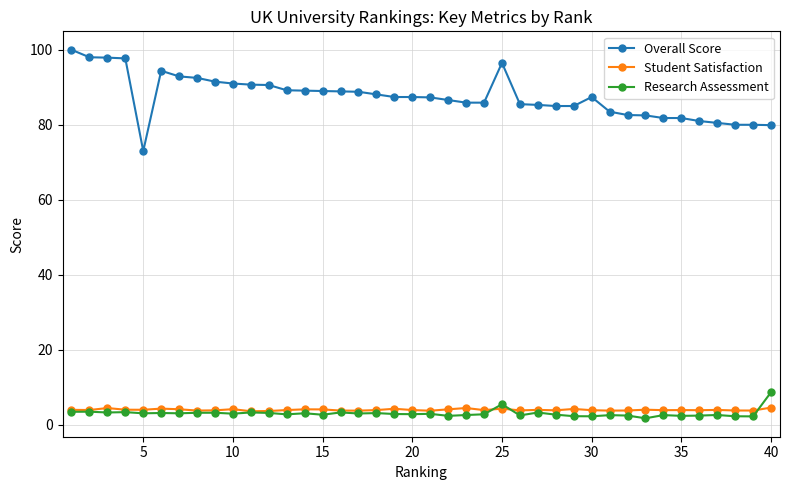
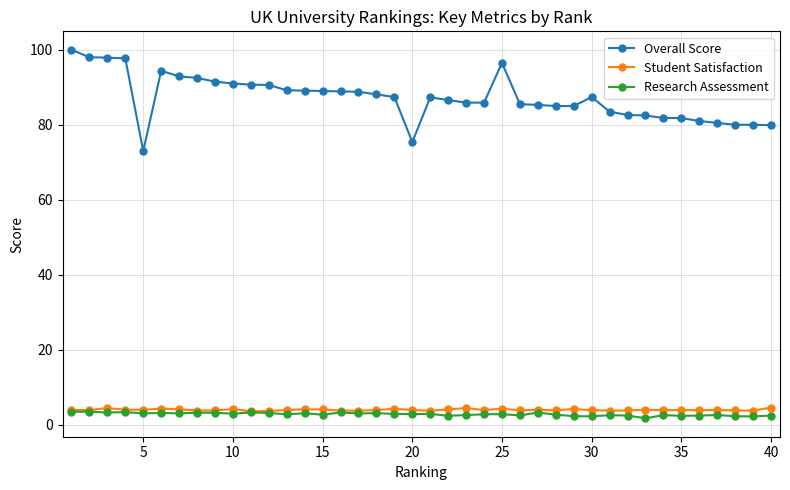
Overall Score, 20: 87 -> 75
Research Assessment, 25: 5 -> 3
Research Assessment, 40: 9 -> 2
